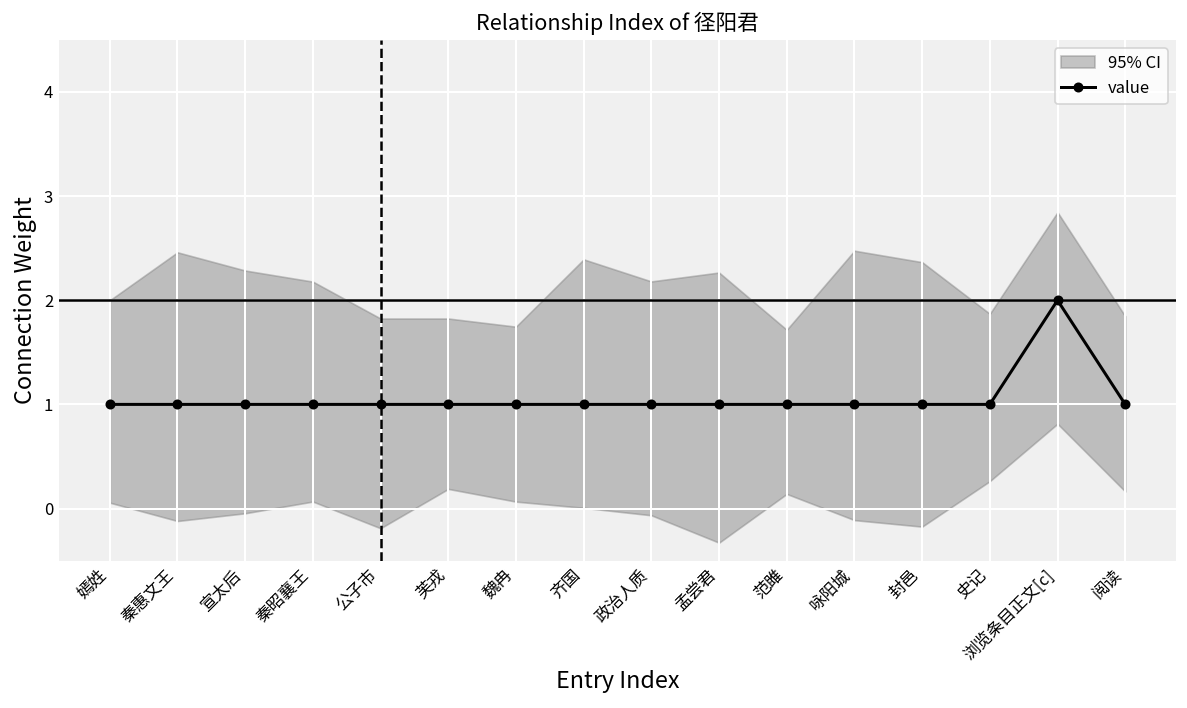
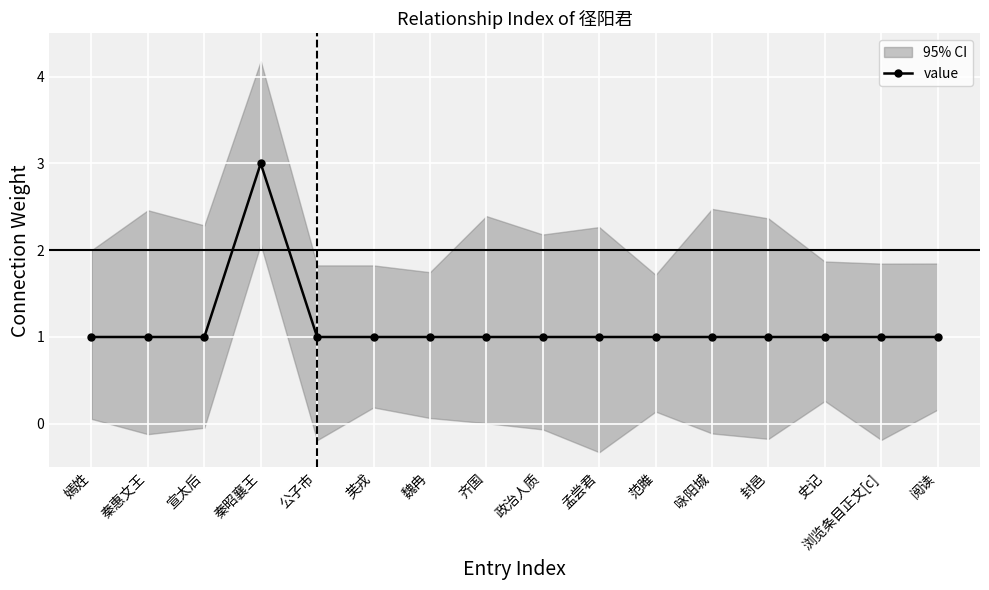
value, 秦昭襄王: 1 -> 3
value, 浏览条目正文[c]: 2 -> 1
